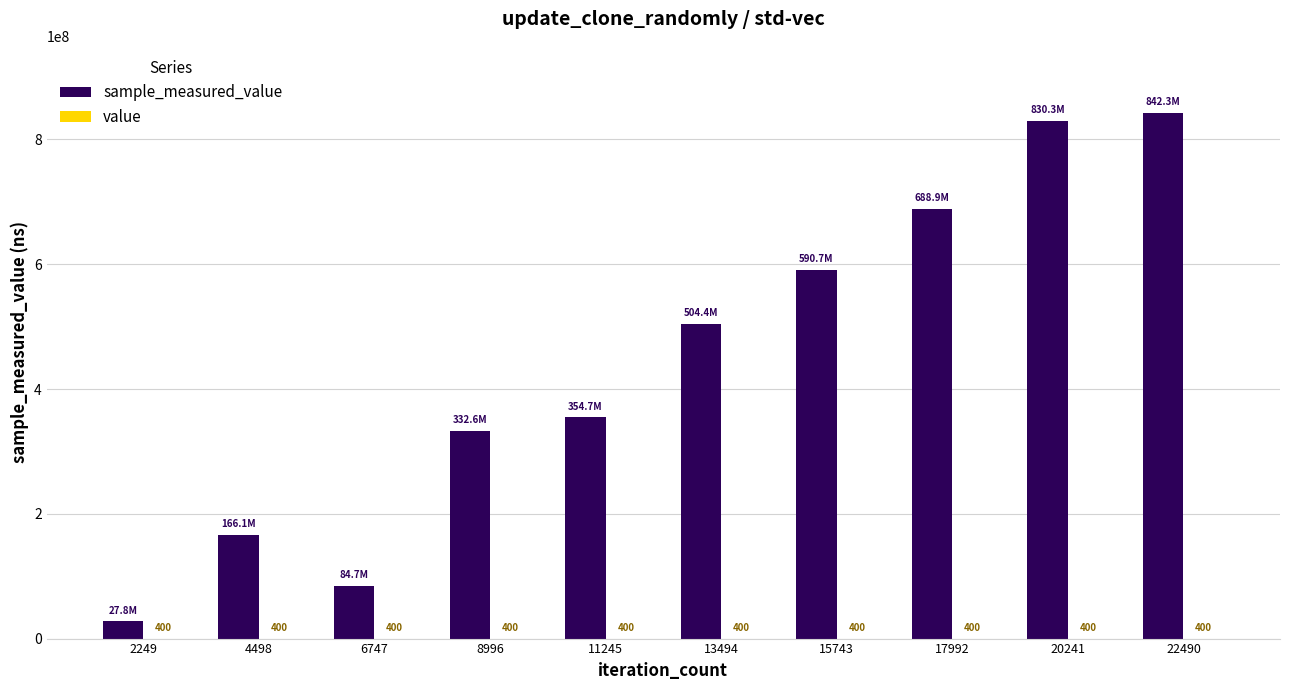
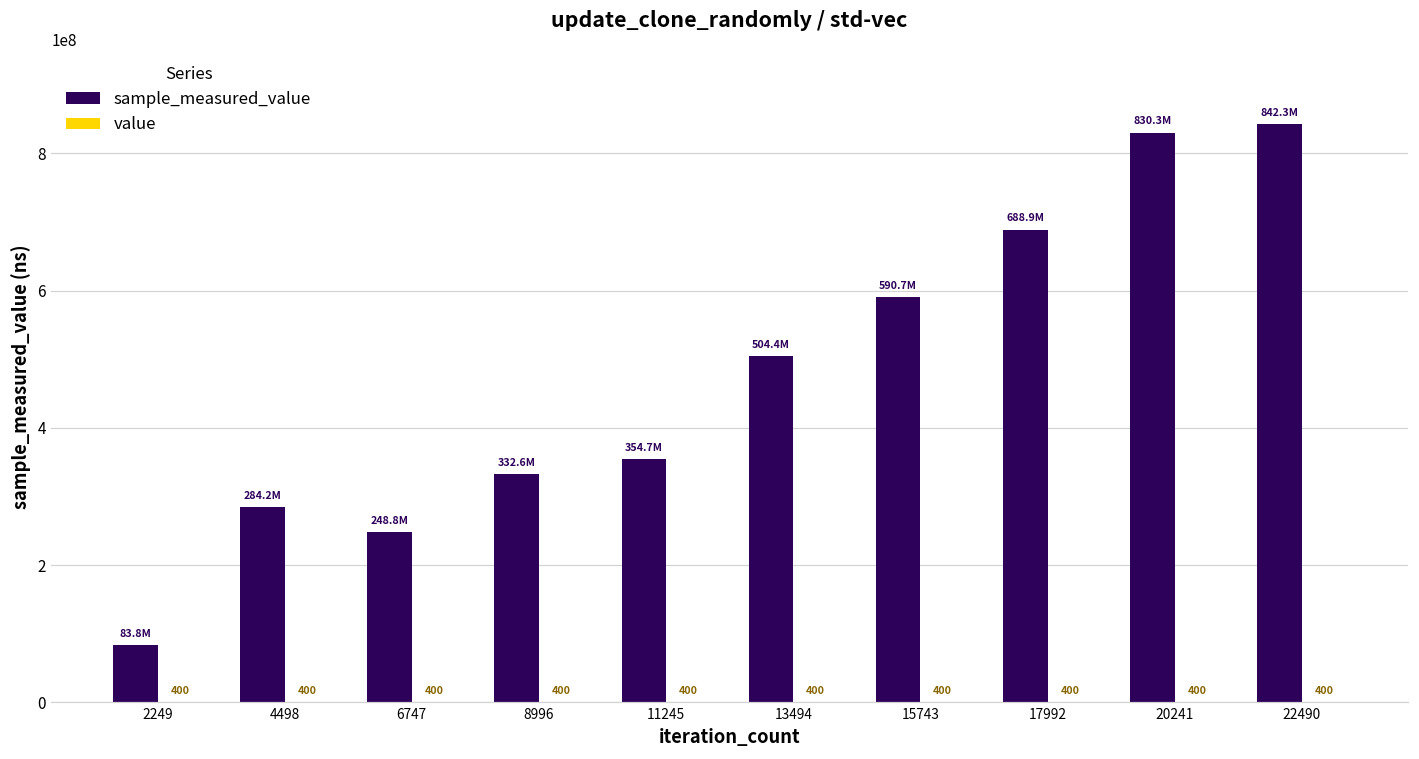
sample_measured_value, 2249: 27.8M -> 83.8M
sample_measured_value, 4498: 166.1M -> 284.2M
sample_measured_value, 6747: 84.7M -> 248.8M
